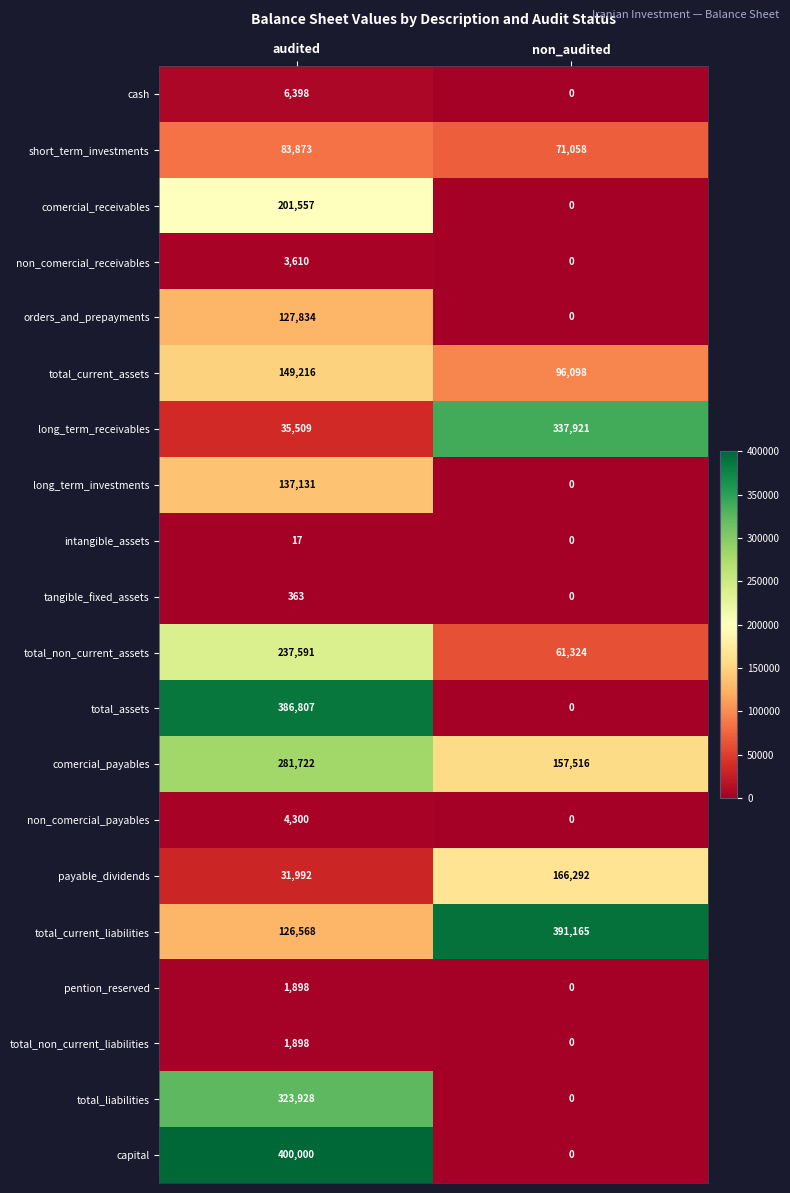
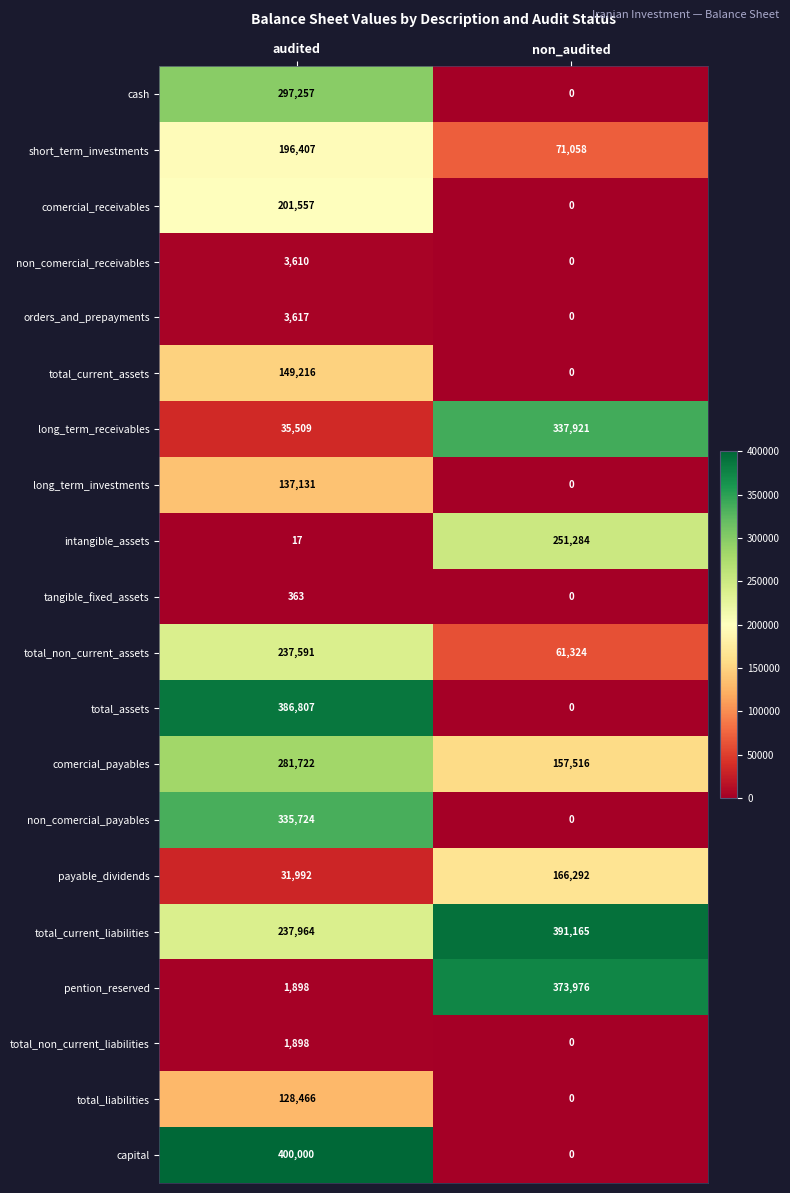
cash, audited: 6,398 -> 297,257
short_term_investments, audited: 83,873 -> 196,407
orders_and_prepayments, audited: 127,834 -> 3,617
total_current_assets, non_audited: 96,098 -> 0
intangible_assets, non_audited: 0 -> 251,284
non_comercial_payables, audited: 4,300 -> 335,724
total_current_liabilities, audited: 126,568 -> 237,964
pention_reserved, non_audited: 0 -> 373,976
total_liabilities, audited: 323,928 -> 128,466
